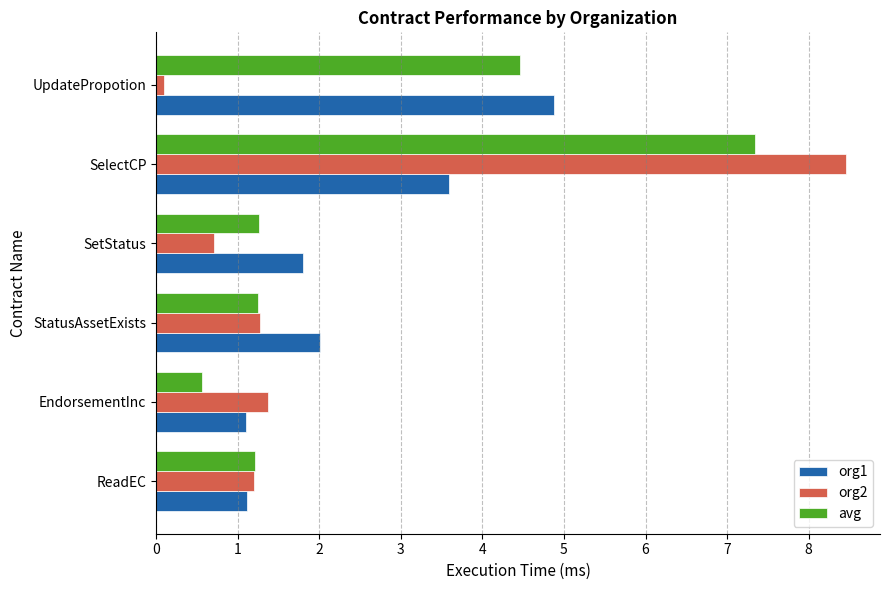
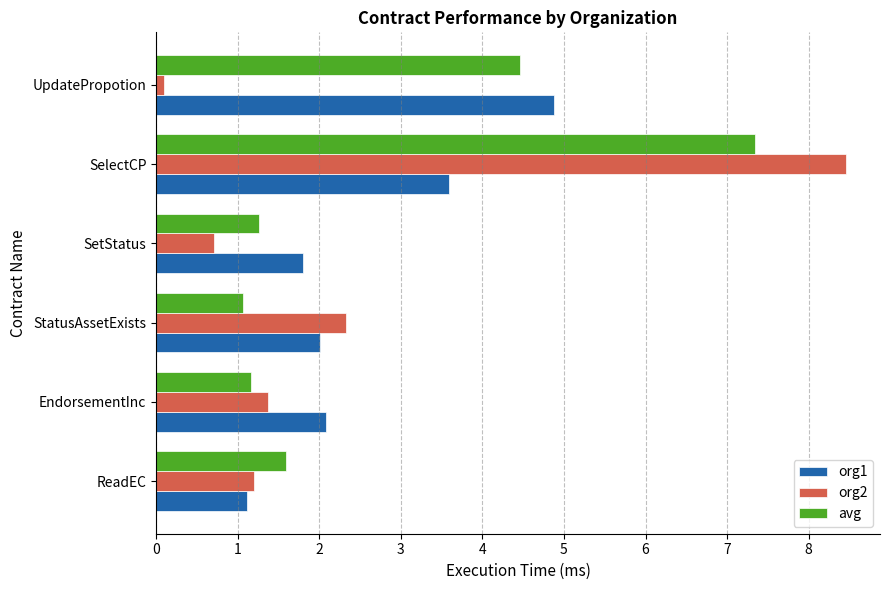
avg, StatusAssetExists: 1.2 -> 1.1
org2, StatusAssetExists: 1.3 -> 2.3
avg, EndorsementInc: 0.6 -> 1.2
org1, EndorsementInc: 1.1 -> 2.1
avg, ReadEC: 1.2 -> 1.6
